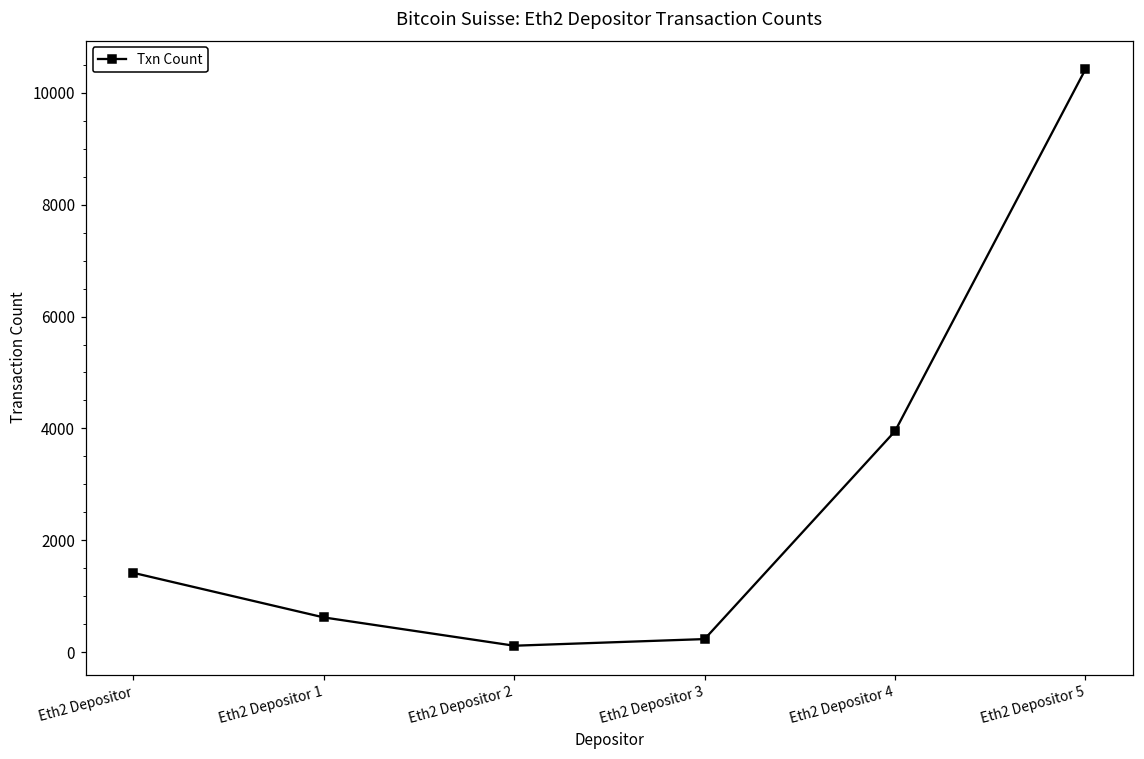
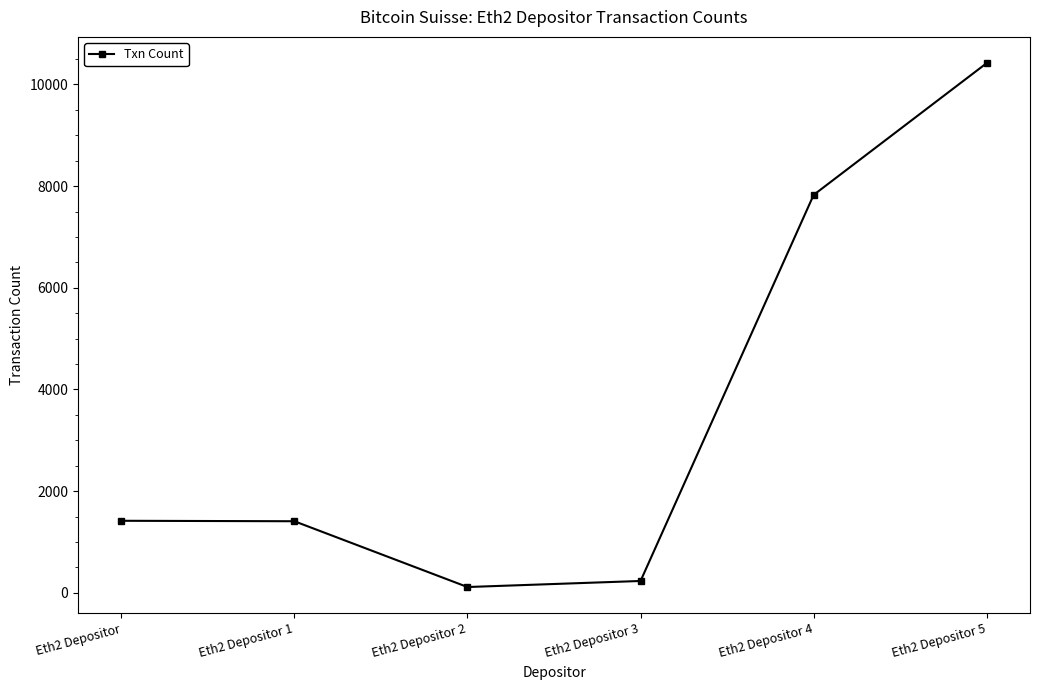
Eth2 Depositor 1: 600 -> 1400
Eth2 Depositor 4: 4000 -> 7800
